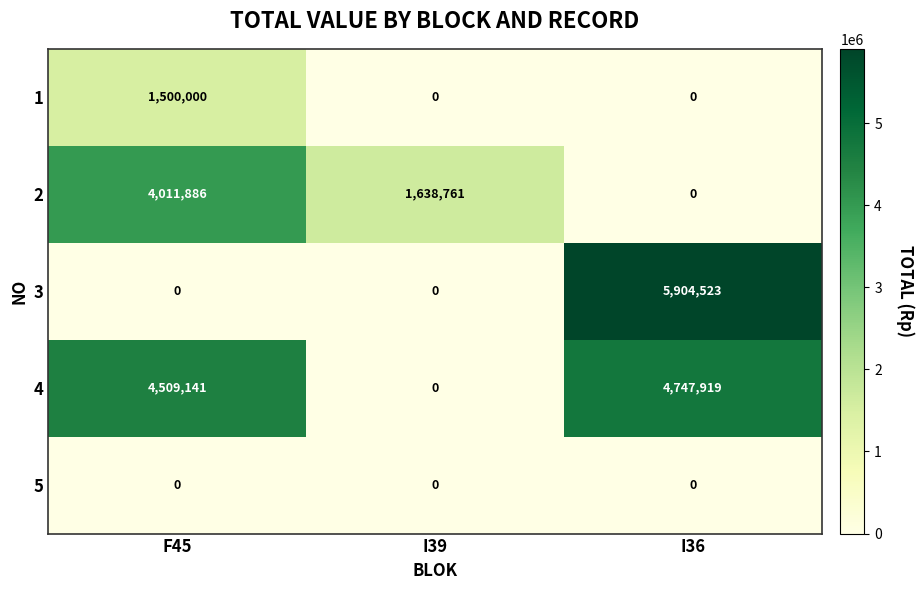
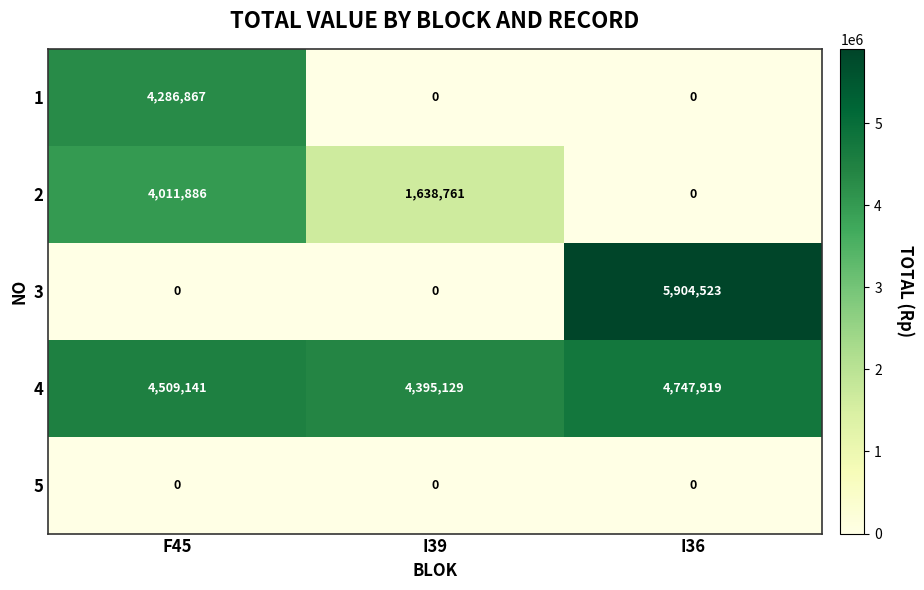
1, F45: 1,500,000 -> 4,286,867
4, I39: 0 -> 4,395,129
